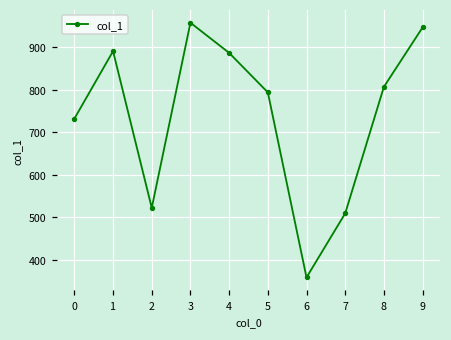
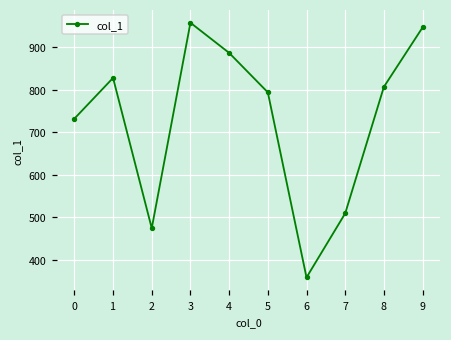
1: 890 -> 830
2: 520 -> 470
